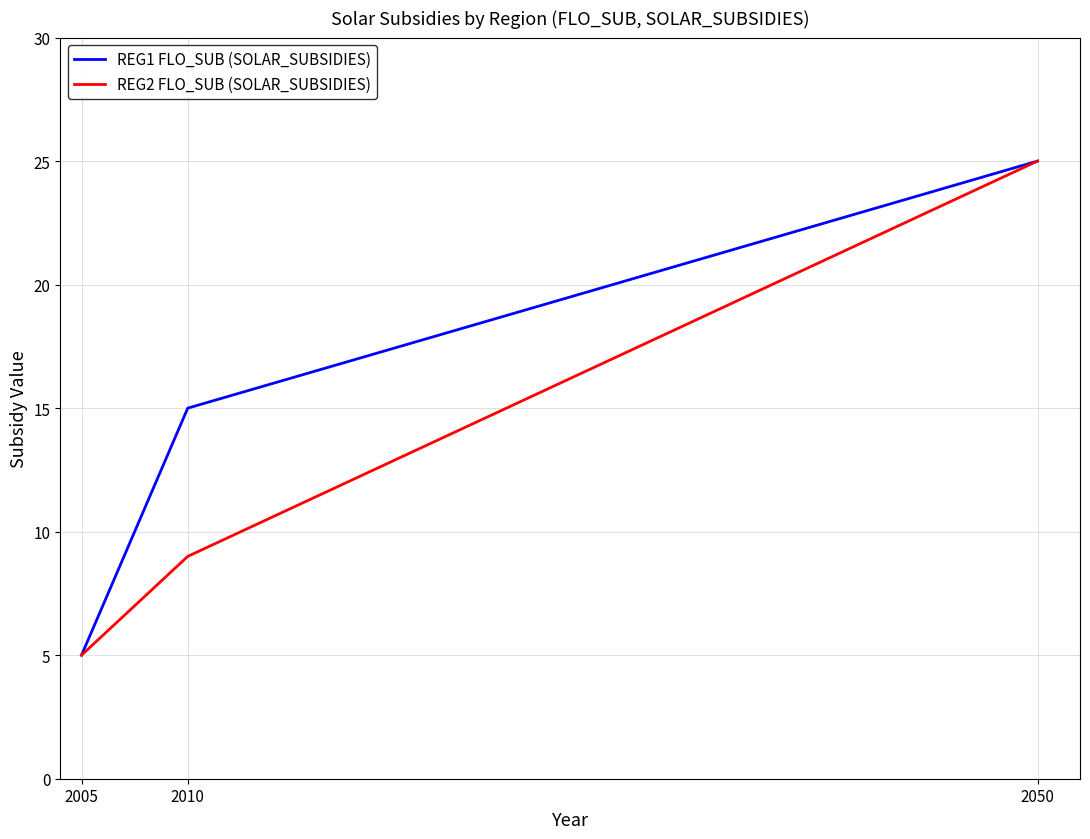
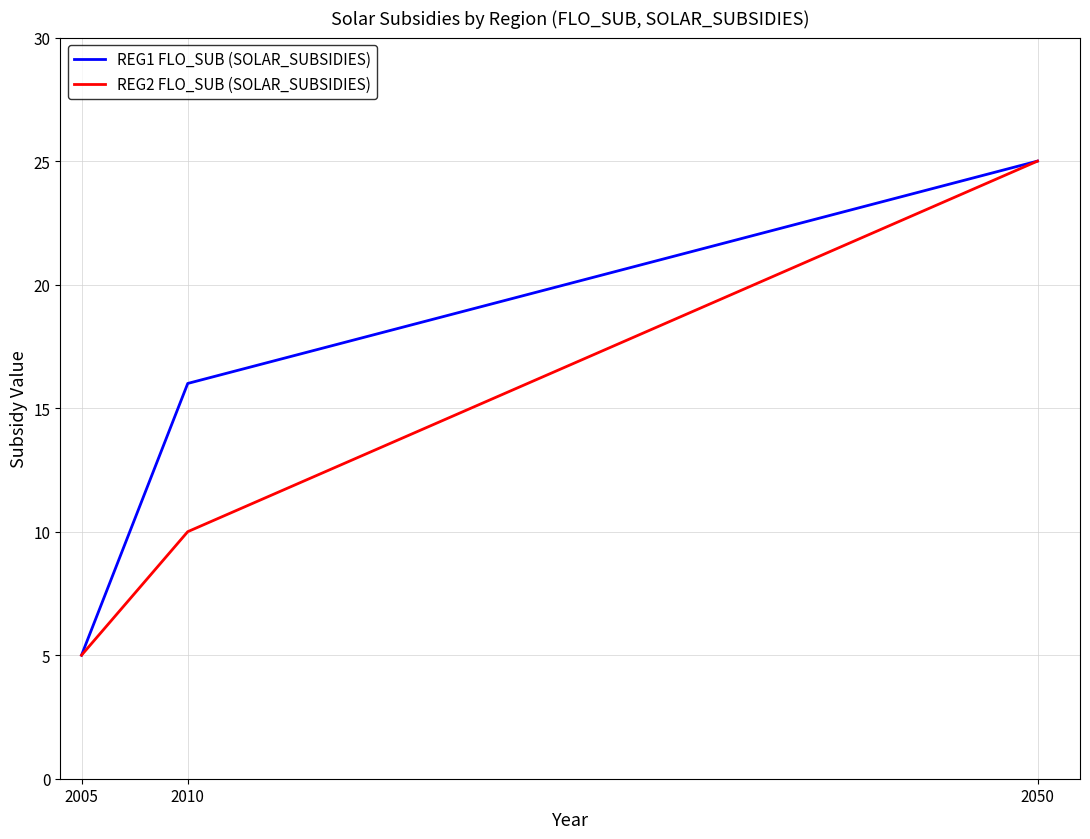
REG1 FLO_SUB (SOLAR_SUBSIDIES), 2010: 15 -> 16
REG2 FLO_SUB (SOLAR_SUBSIDIES), 2010: 9 -> 10
